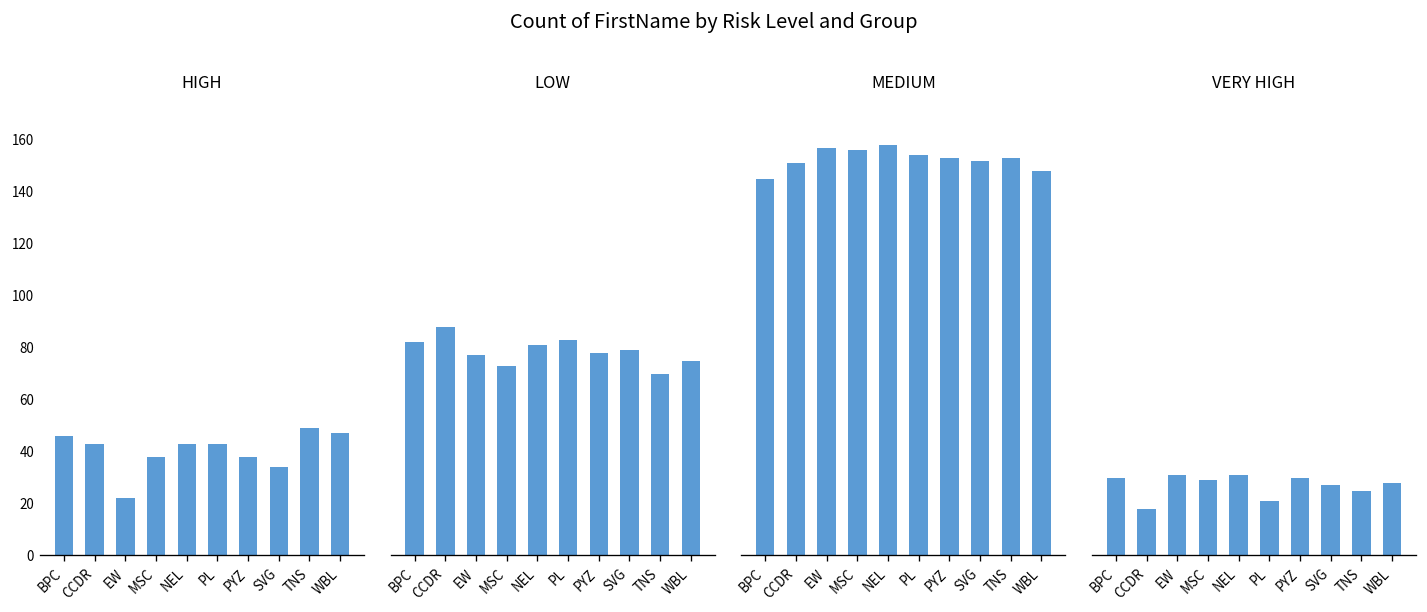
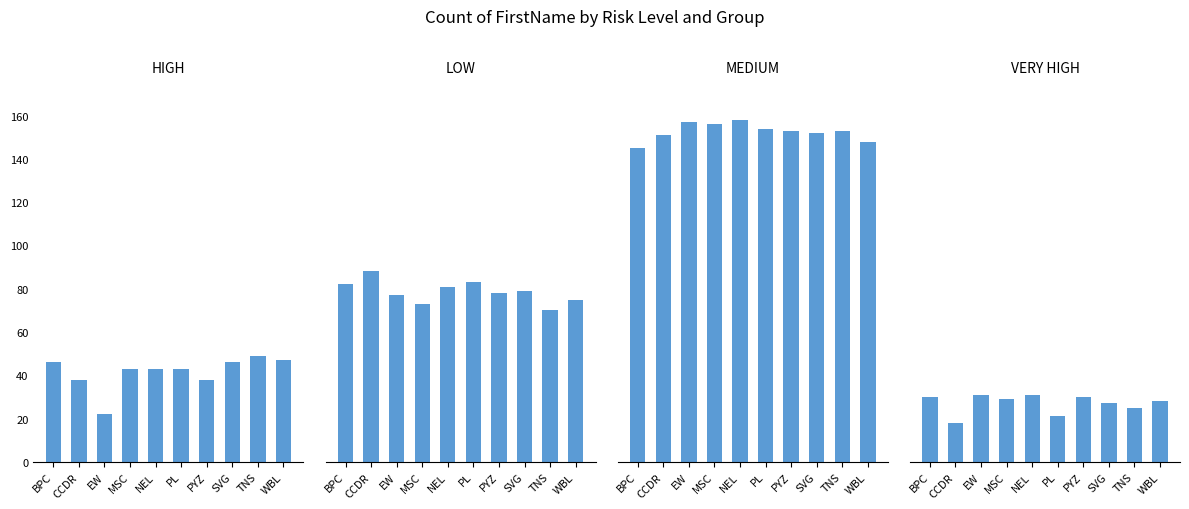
HIGH, CCDR: 43 -> 38
HIGH, MSC: 38 -> 43
HIGH, SVG: 34 -> 46
